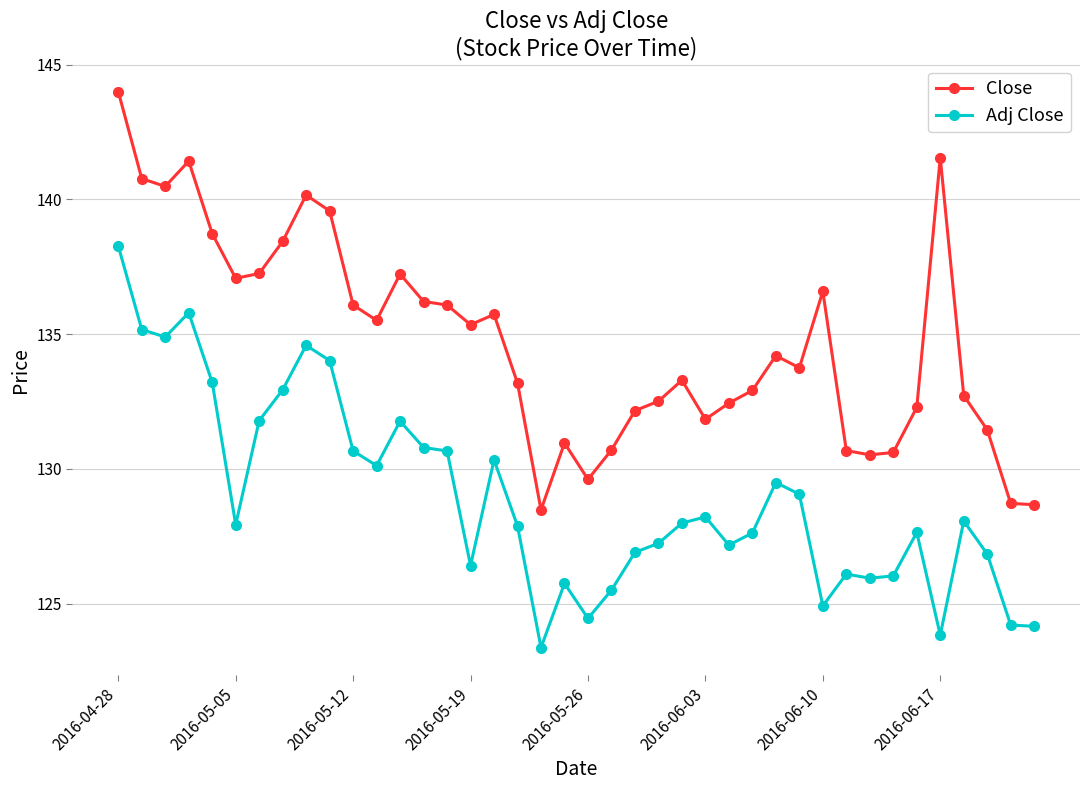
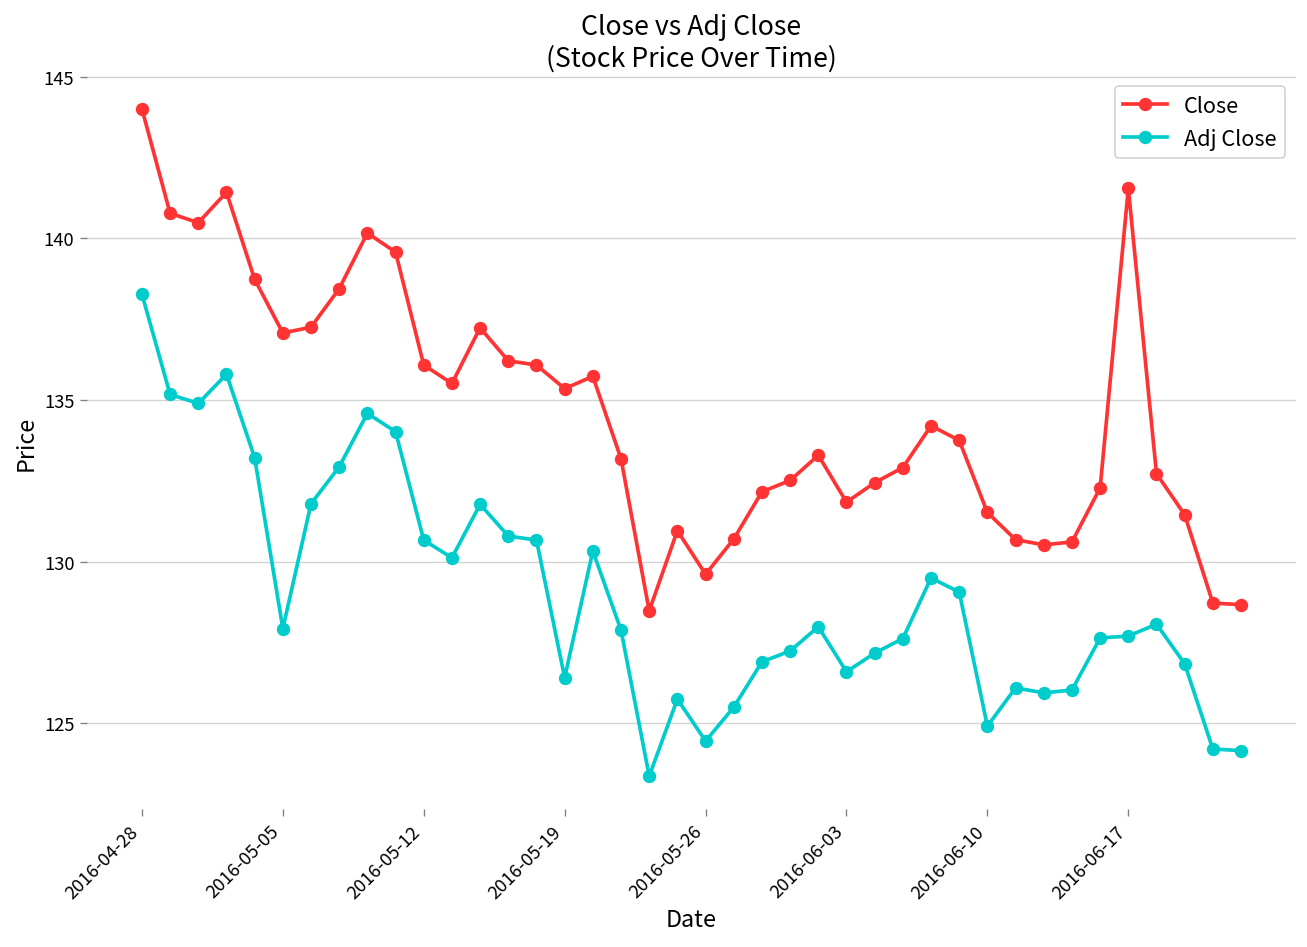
Adj Close, 2016-06-03: 128.2 -> 126.6
Close, 2016-06-10: 136.6 -> 131.5
Adj Close, 2016-06-17: 123.8 -> 127.7
